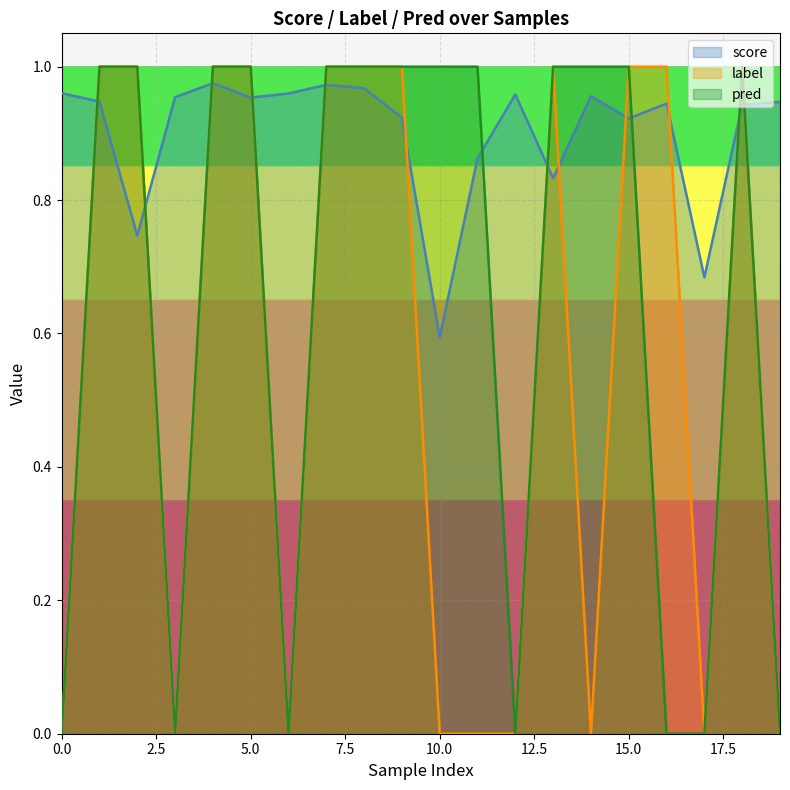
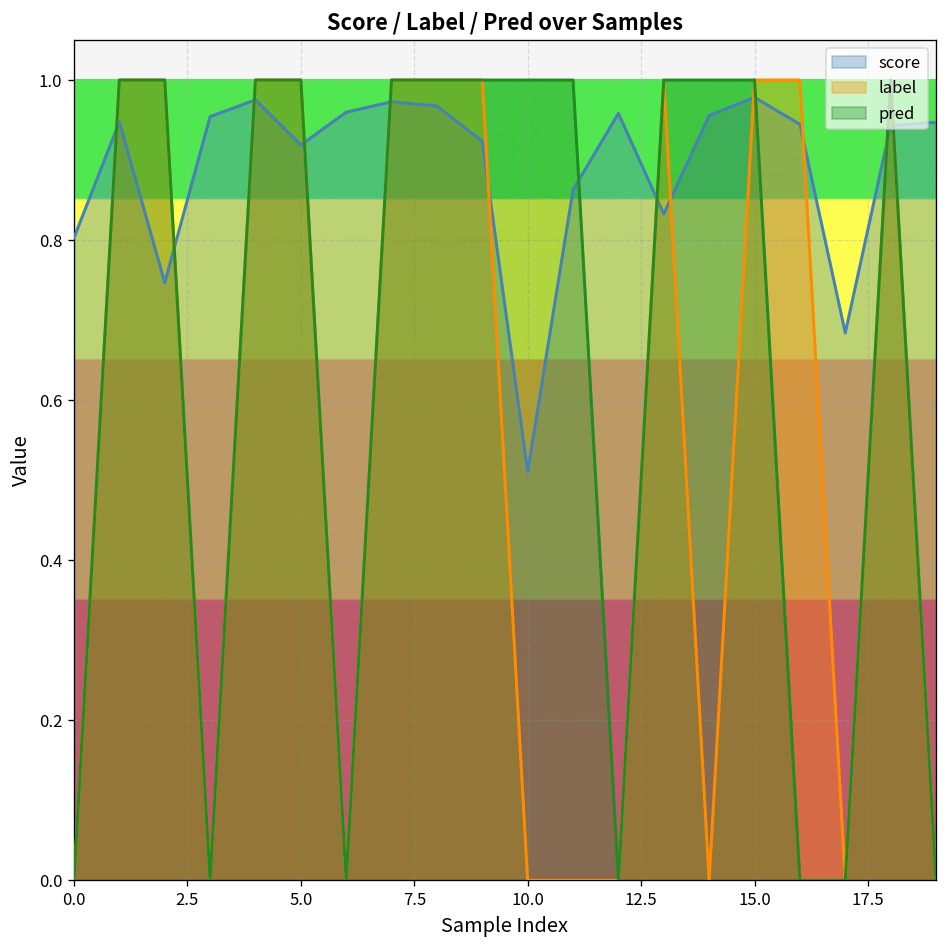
score, 0.0: 0.96 -> 0.80
score, 5.0: 0.95 -> 0.92
score, 10.0: 0.59 -> 0.51
score, 15.0: 0.92 -> 0.98
